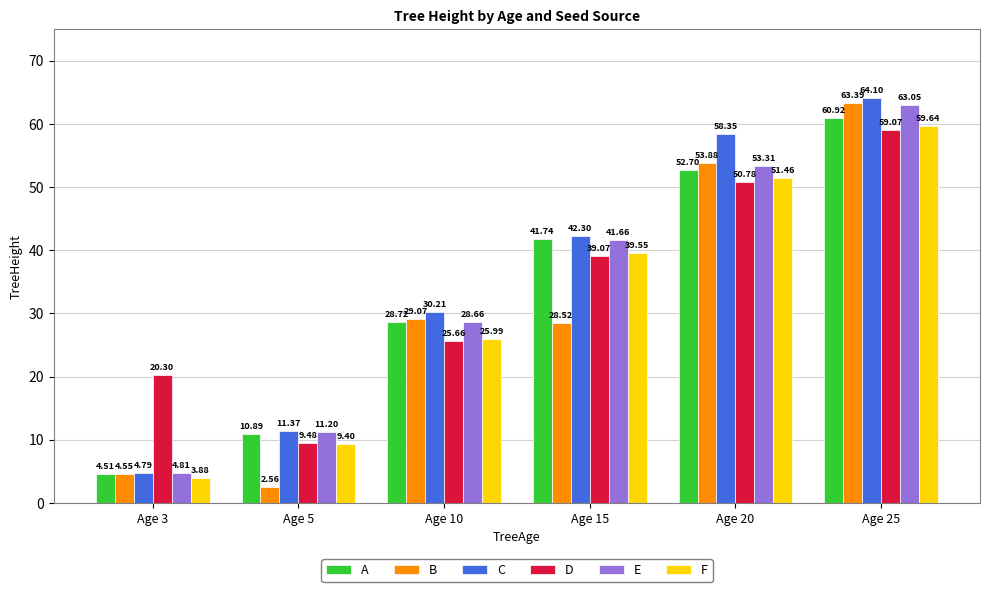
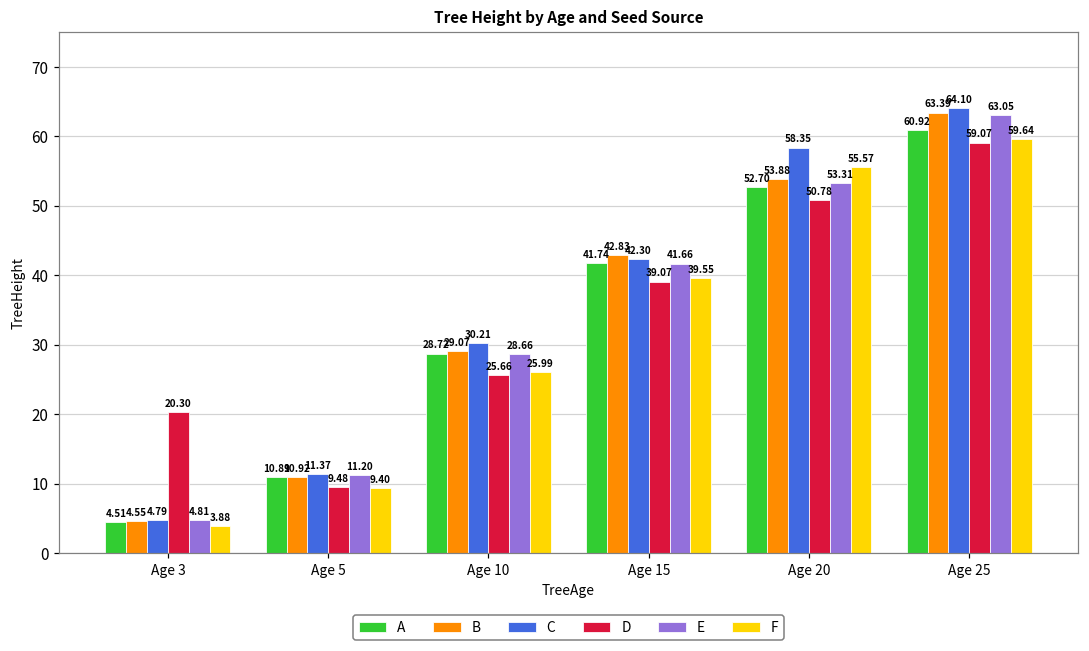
B, Age 5: 2.56 -> 10.92
B, Age 15: 28.52 -> 42.83
F, Age 20: 51.46 -> 55.57
